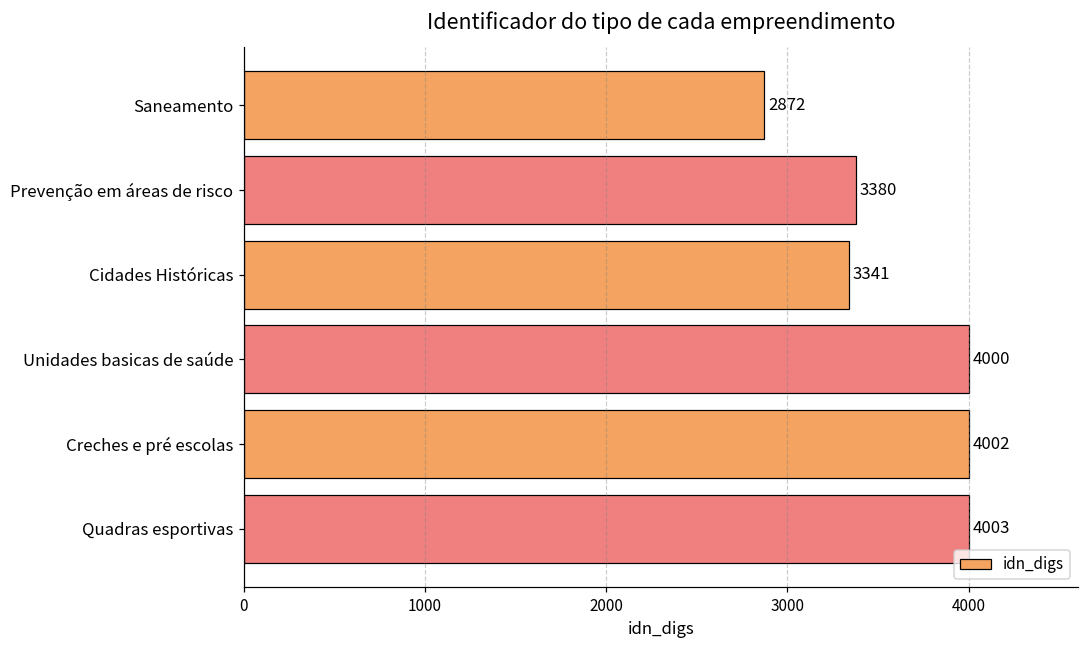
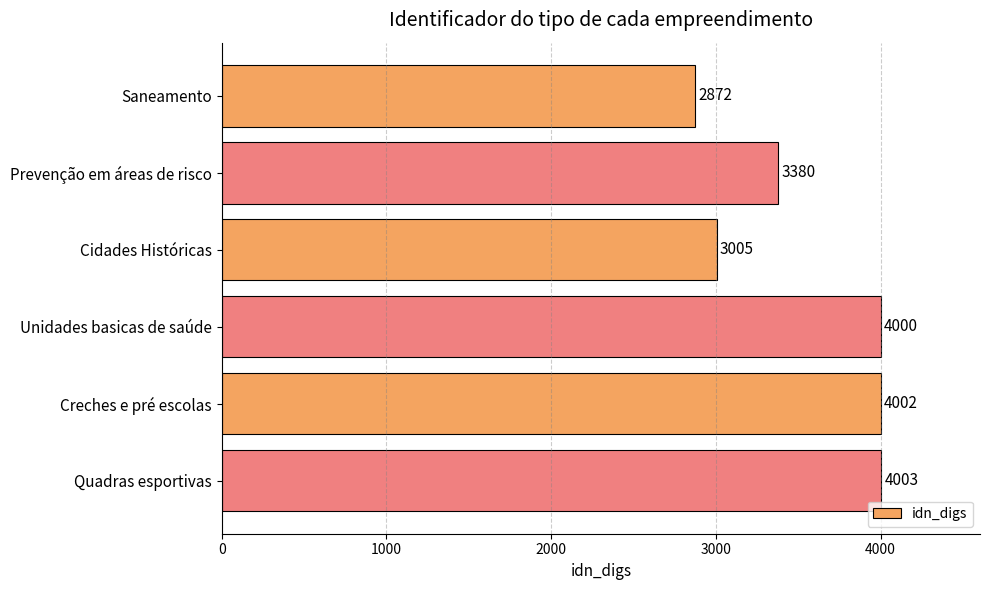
Cidades Históricas: 3341 -> 3005
